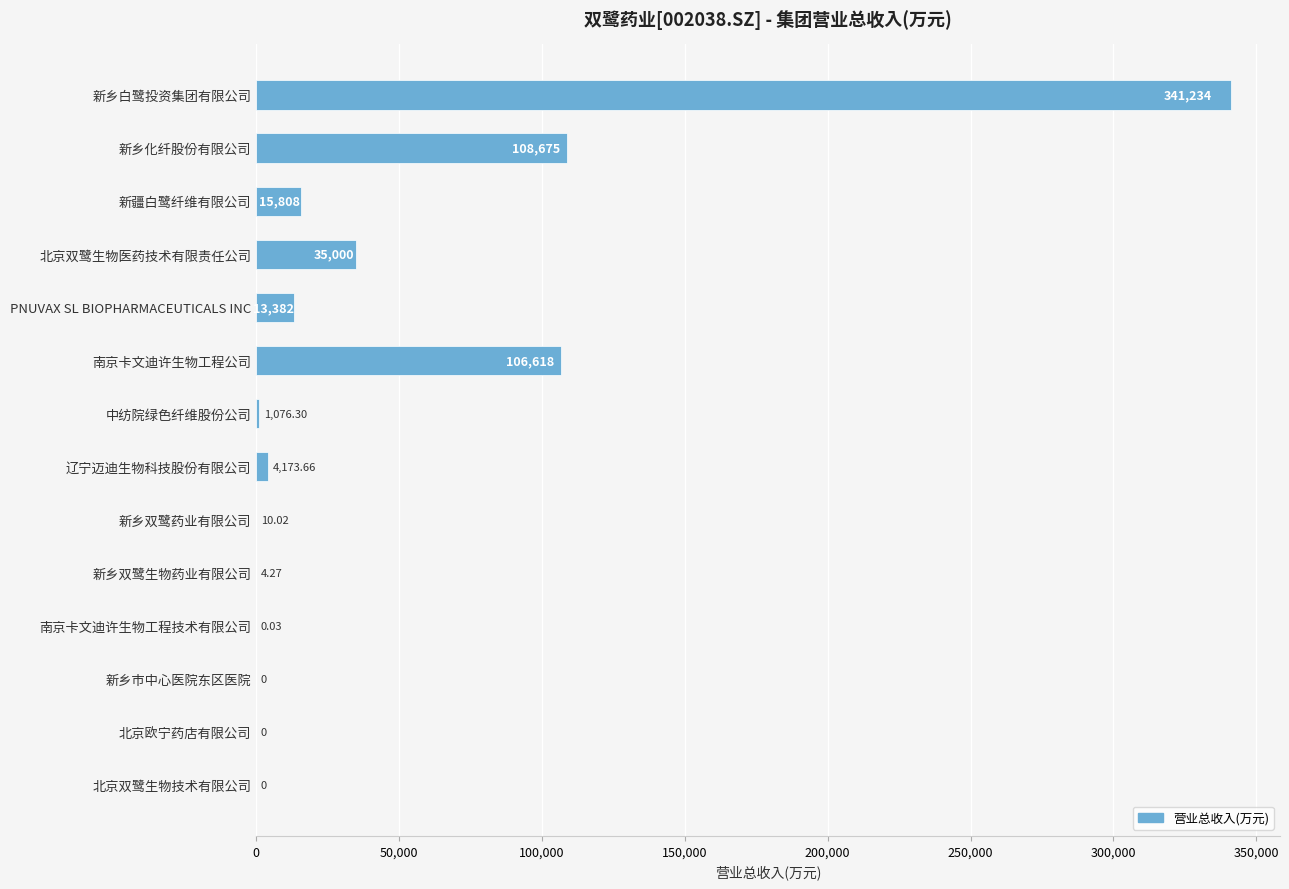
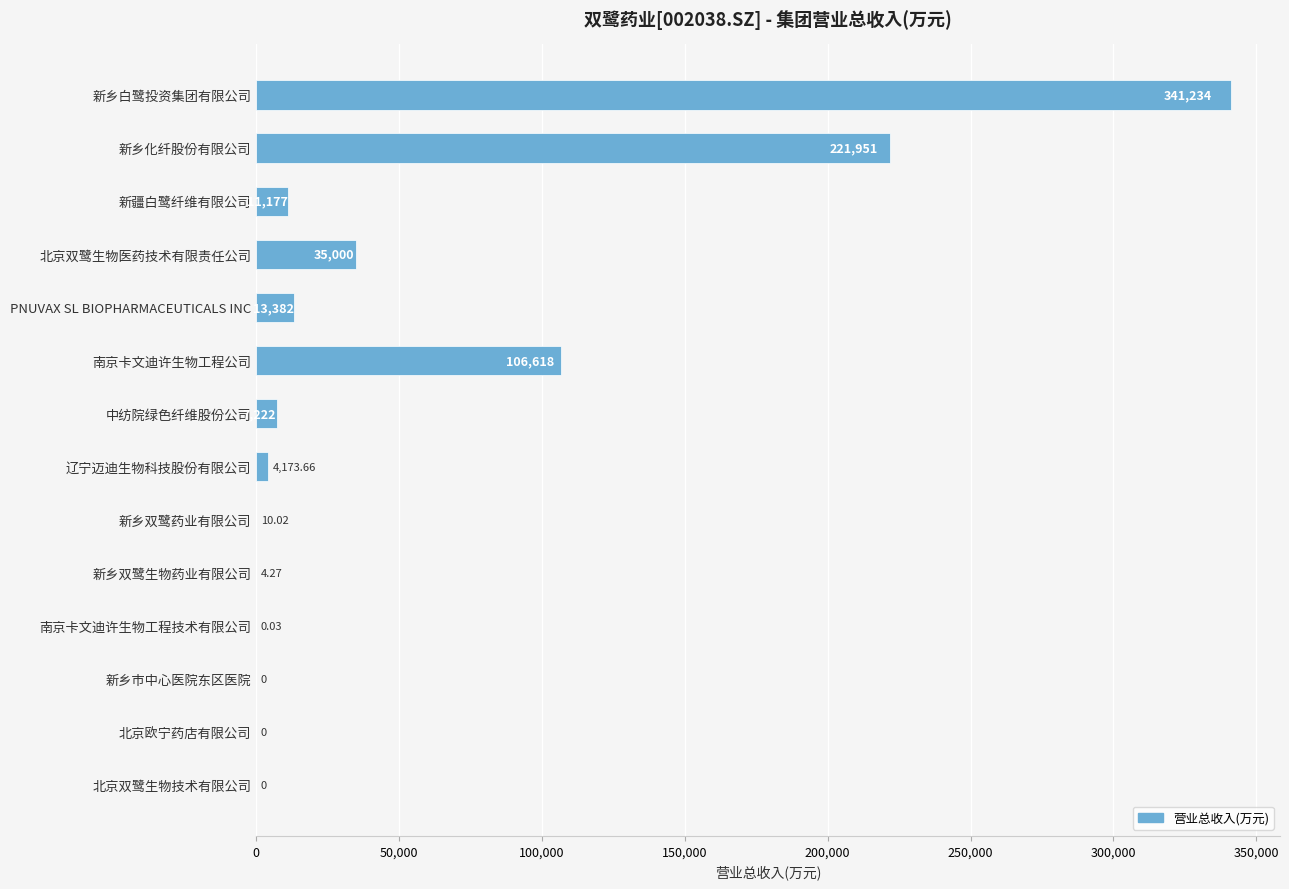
新乡化纤股份有限公司: 108,675 -> 221,951
新疆白鹭纤维有限公司: 15,808 -> 11,177
中纺院绿色纤维股份公司: 1,076.30 -> 7,222
